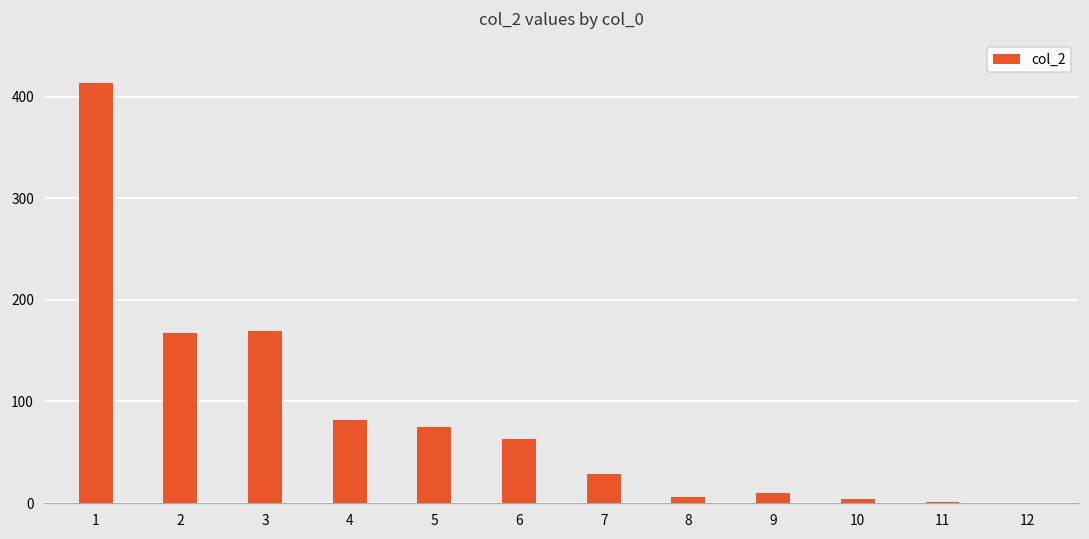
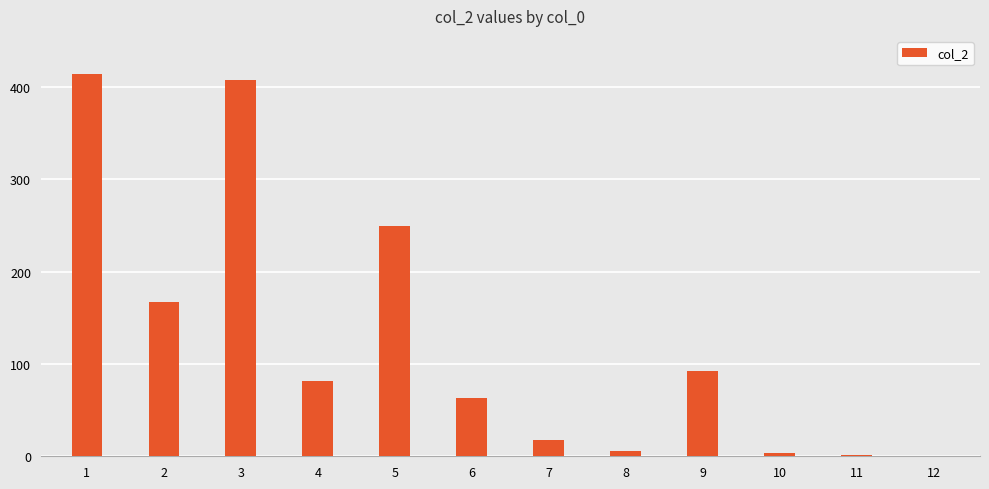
3: 170 -> 410
5: 80 -> 250
7: 30 -> 20
9: 10 -> 90
